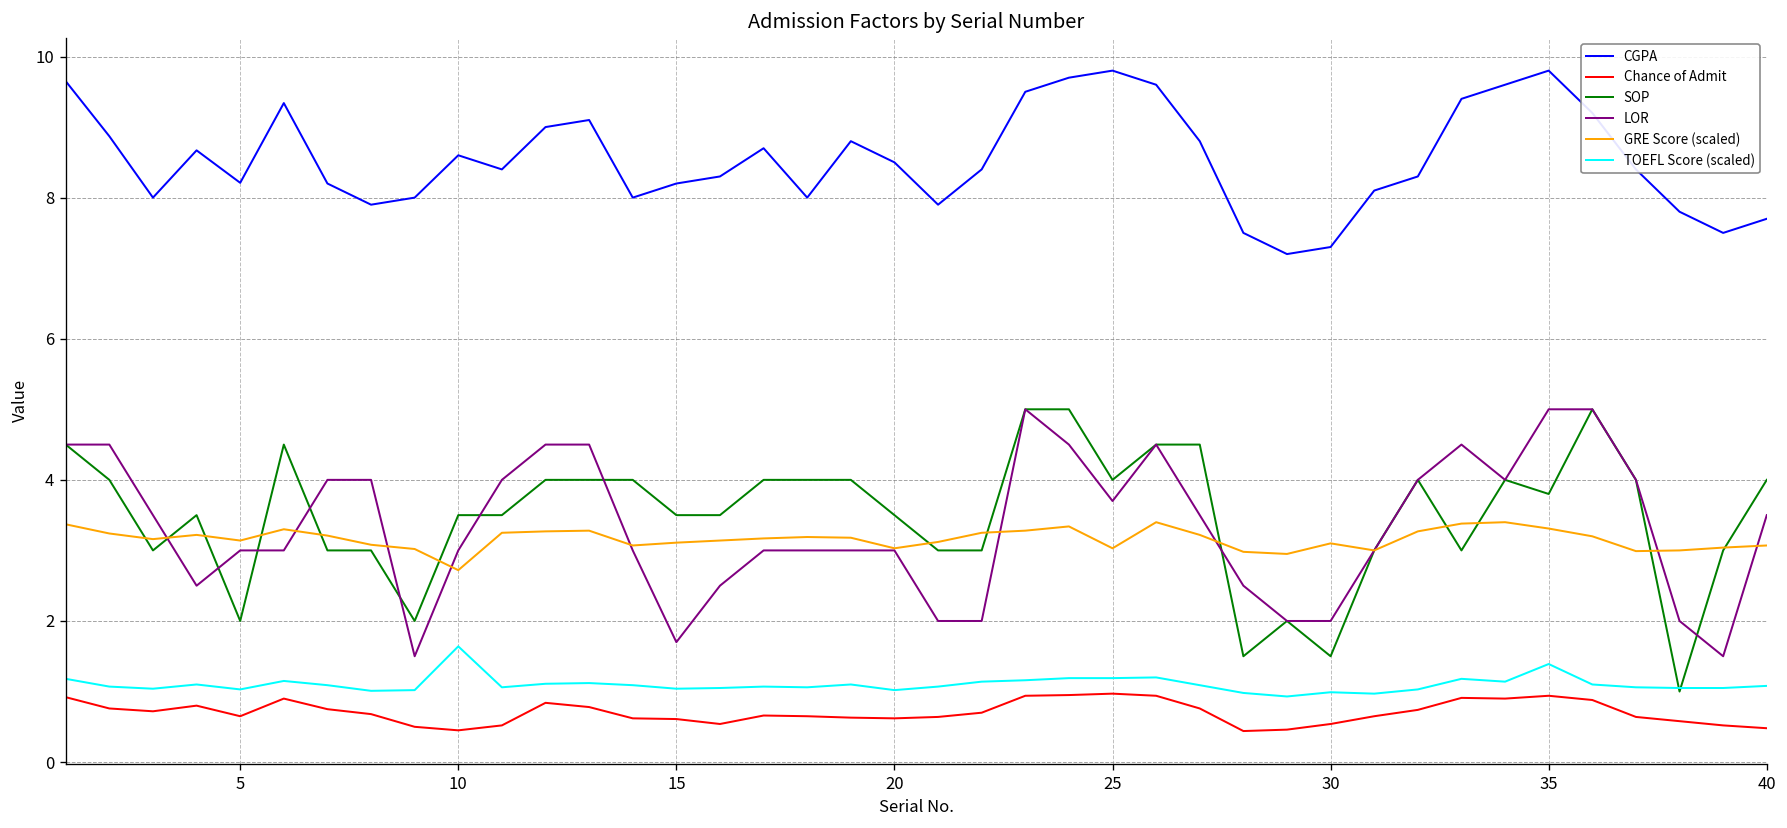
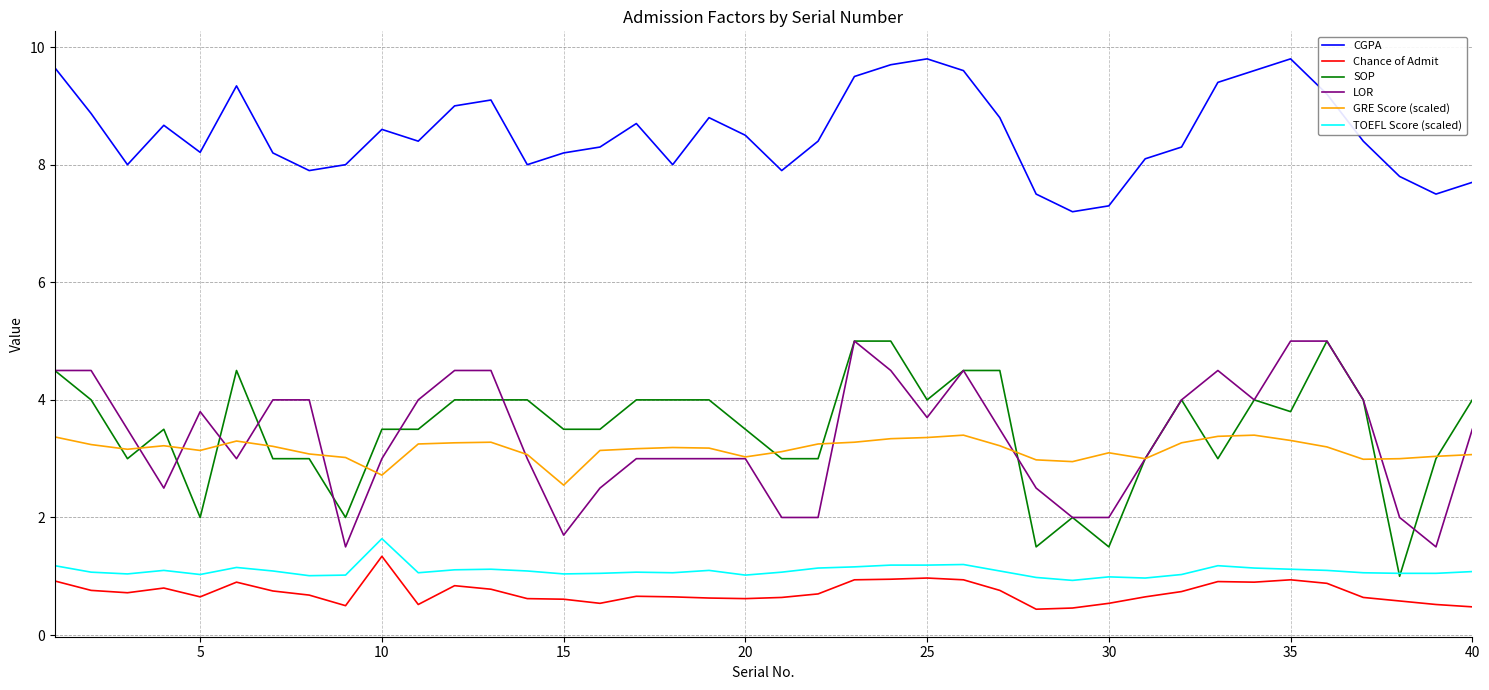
LOR, 5: 3.0 -> 3.8
Chance of Admit, 10: 0.5 -> 1.3
GRE Score (scaled), 15: 3.1 -> 2.6
GRE Score (scaled), 25: 3.0 -> 3.4
TOEFL Score (scaled), 35: 1.4 -> 1.1
